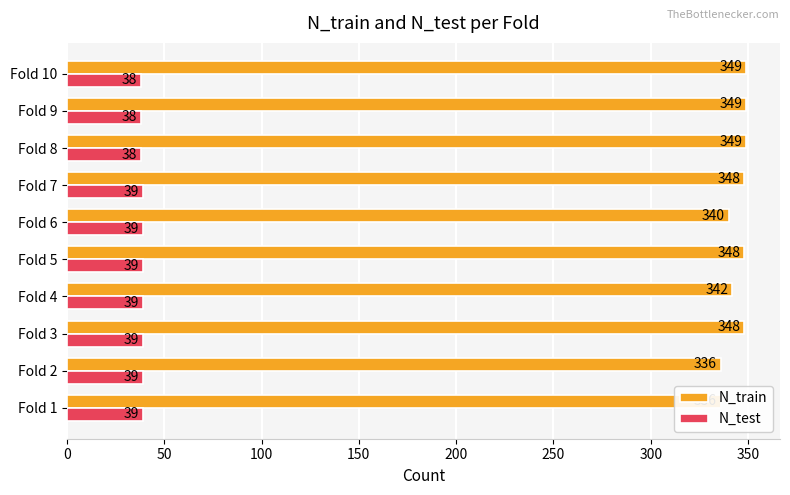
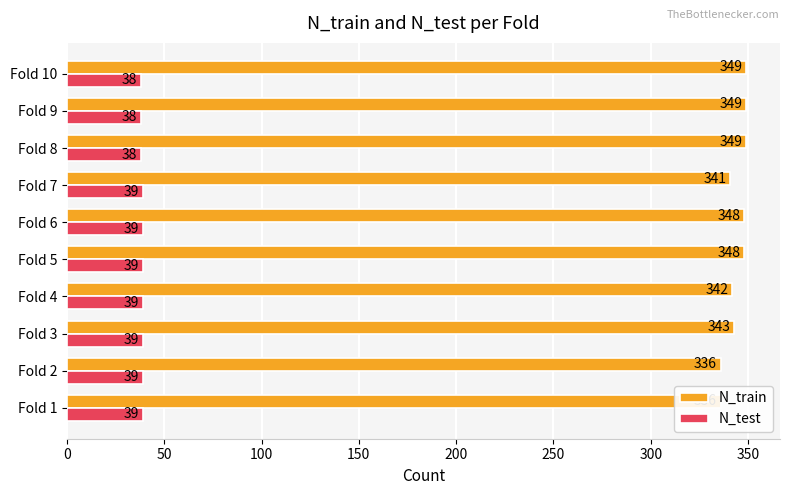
N_train, Fold 7: 348 -> 341
N_train, Fold 6: 340 -> 348
N_train, Fold 3: 348 -> 343
